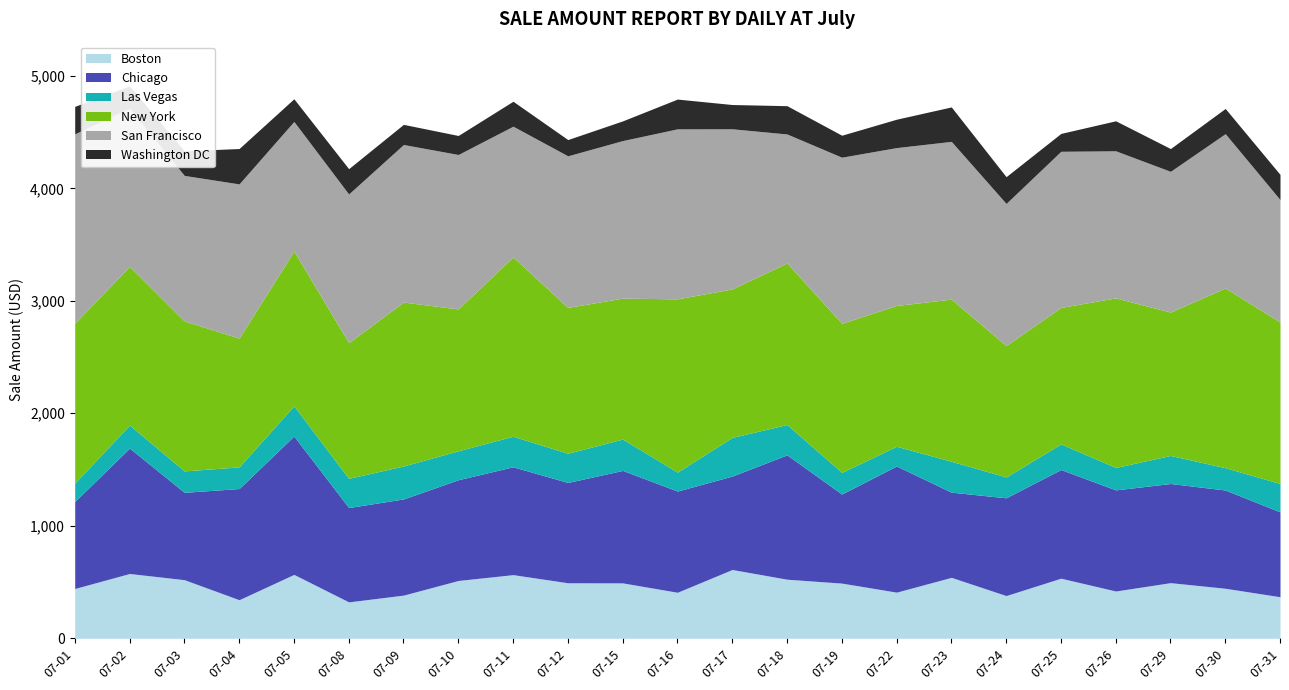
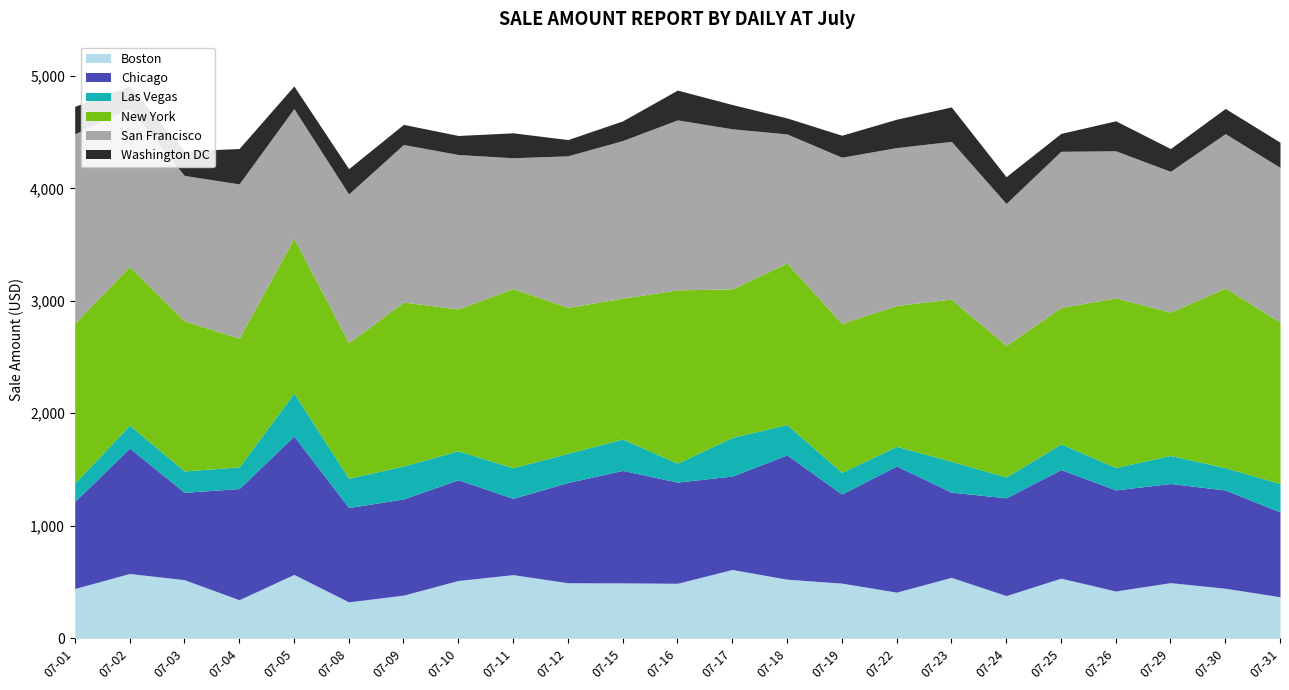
Las Vegas, 07-05: 270 -> 380
Chicago, 07-11: 960 -> 680
Boston, 07-16: 410 -> 490
Washington DC, 07-18: 250 -> 140
San Francisco, 07-31: 1,090 -> 1,380
